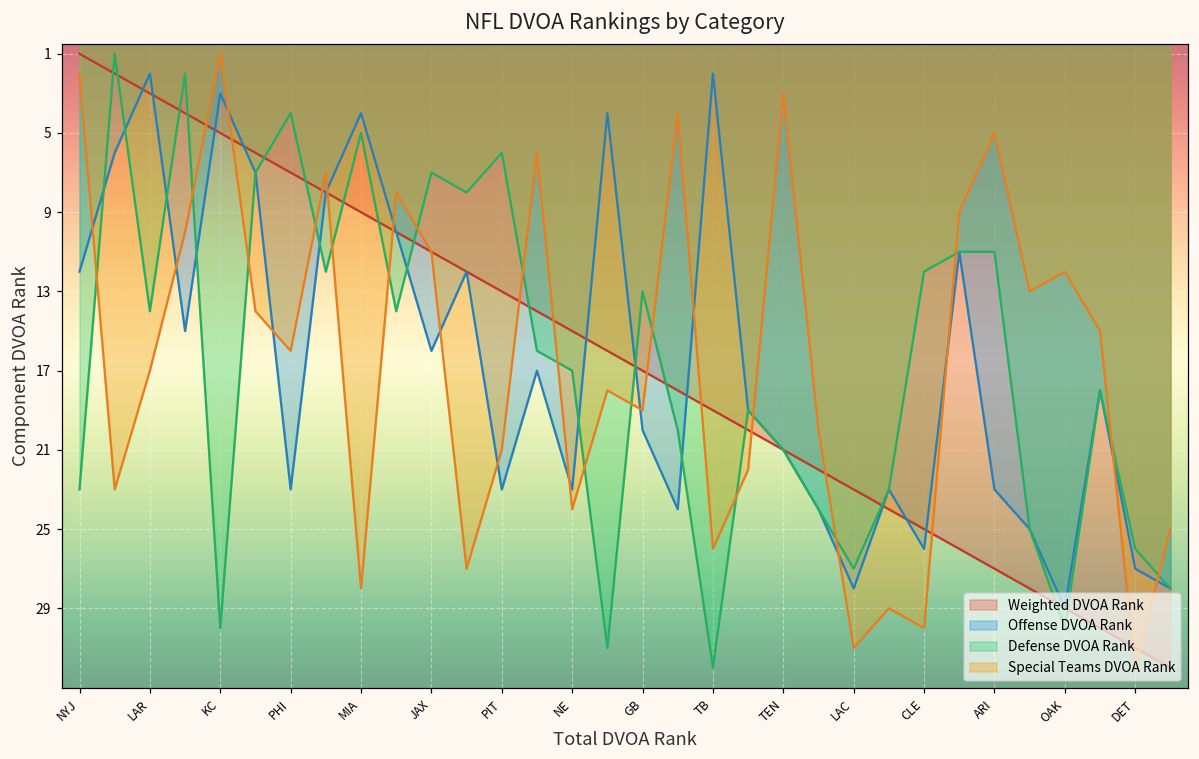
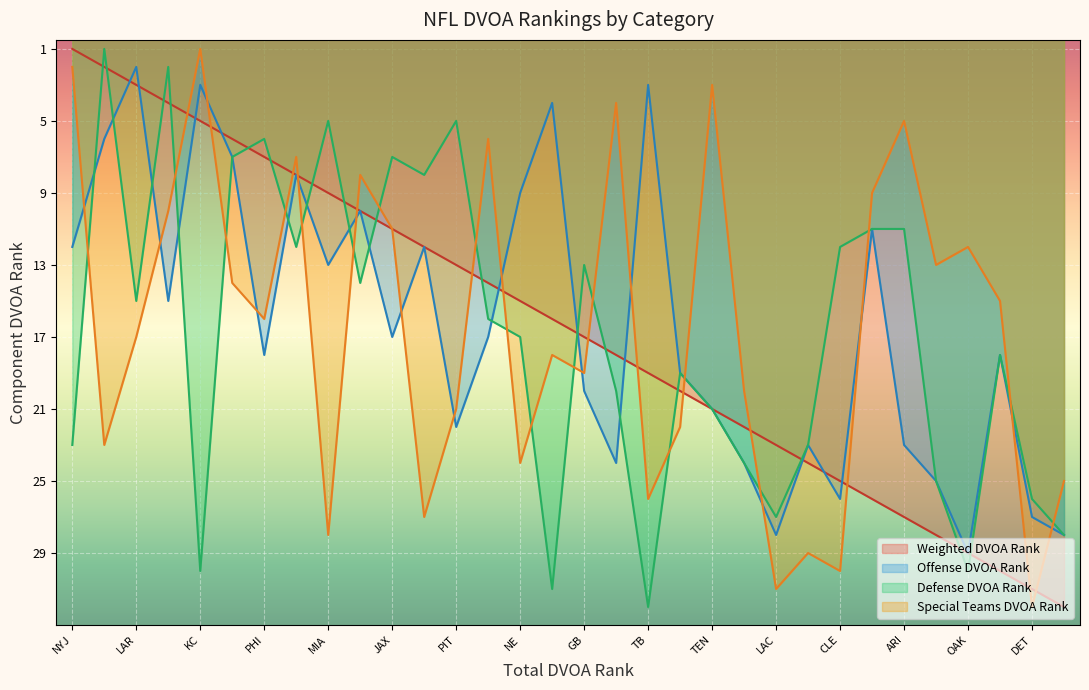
Defense DVOA Rank, LAR: 14 -> 15
Offense DVOA Rank, PHI: 23 -> 18
Defense DVOA Rank, PHI: 4 -> 6
Offense DVOA Rank, MIA: 4 -> 13
Offense DVOA Rank, JAX: 16 -> 17
Offense DVOA Rank, PIT: 23 -> 22
Defense DVOA Rank, PIT: 6 -> 5
Offense DVOA Rank, NE: 23 -> 9
Offense DVOA Rank, TB: 2 -> 3
